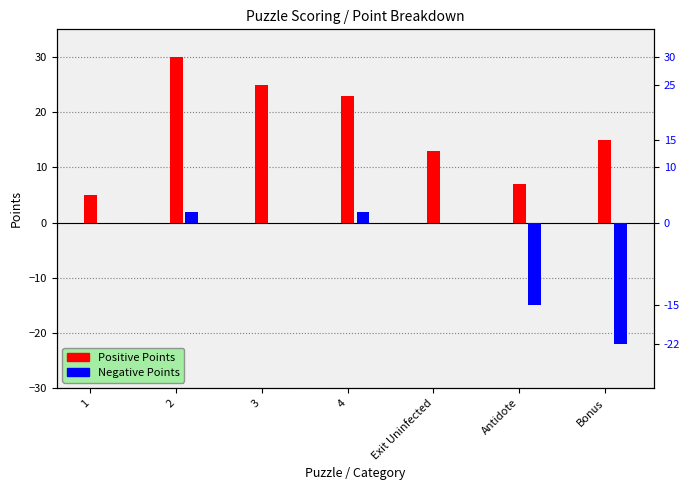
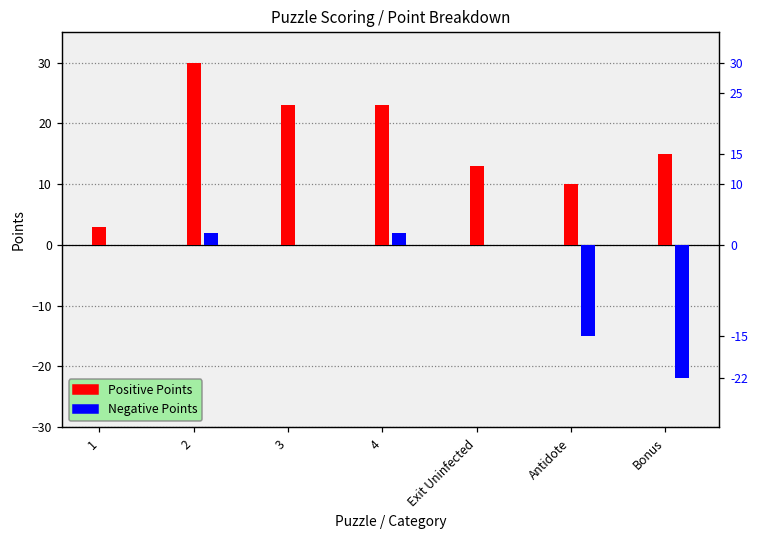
Positive Points, 1: 5 -> 3
Positive Points, 3: 25 -> 23
Positive Points, Antidote: 7 -> 10
